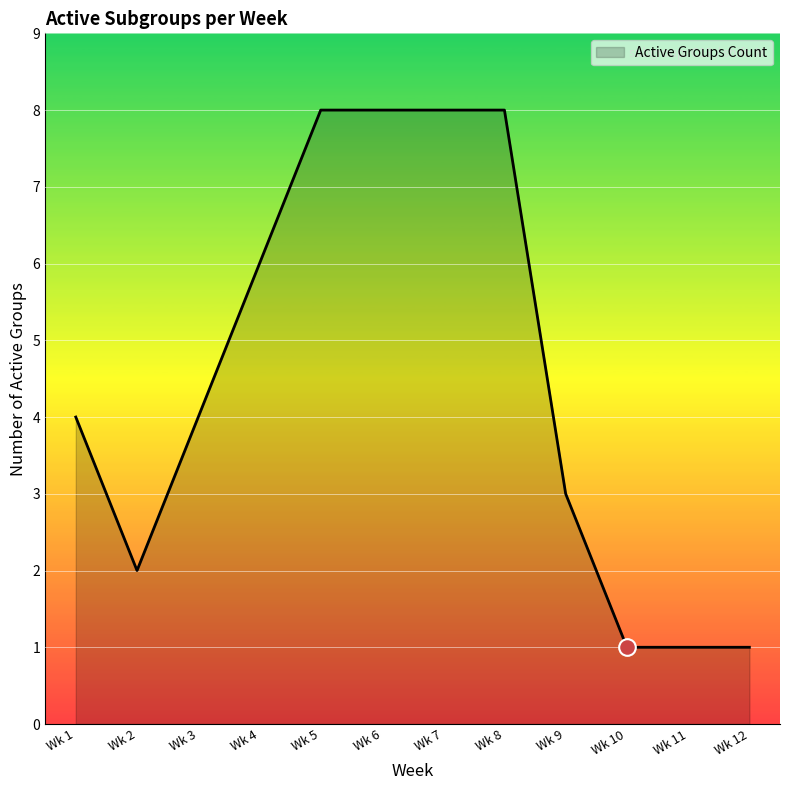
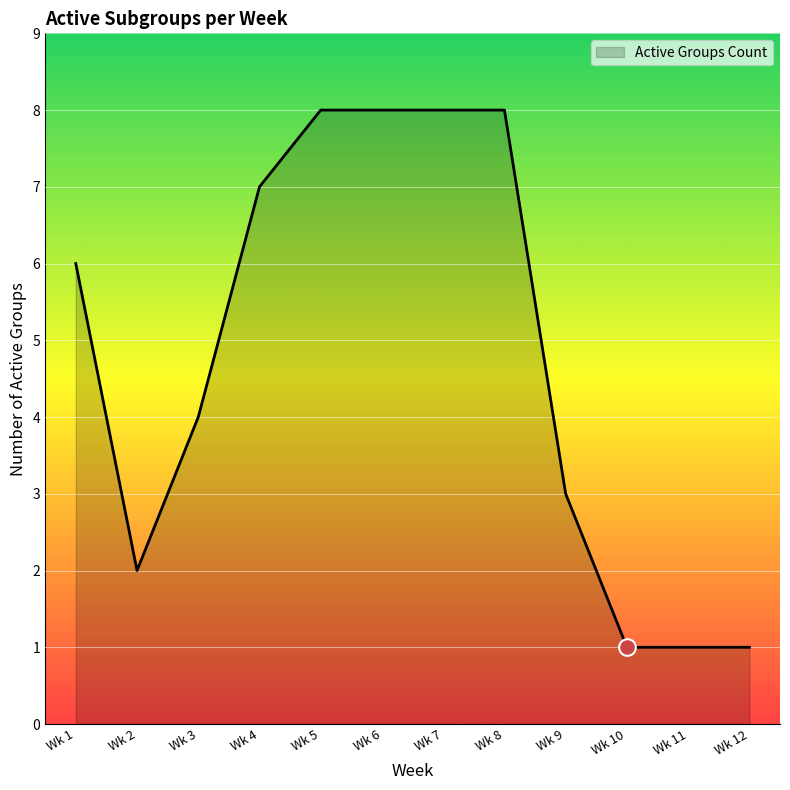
Active Groups Count, Wk 1: 4 -> 6
Active Groups Count, Wk 4: 6 -> 7
